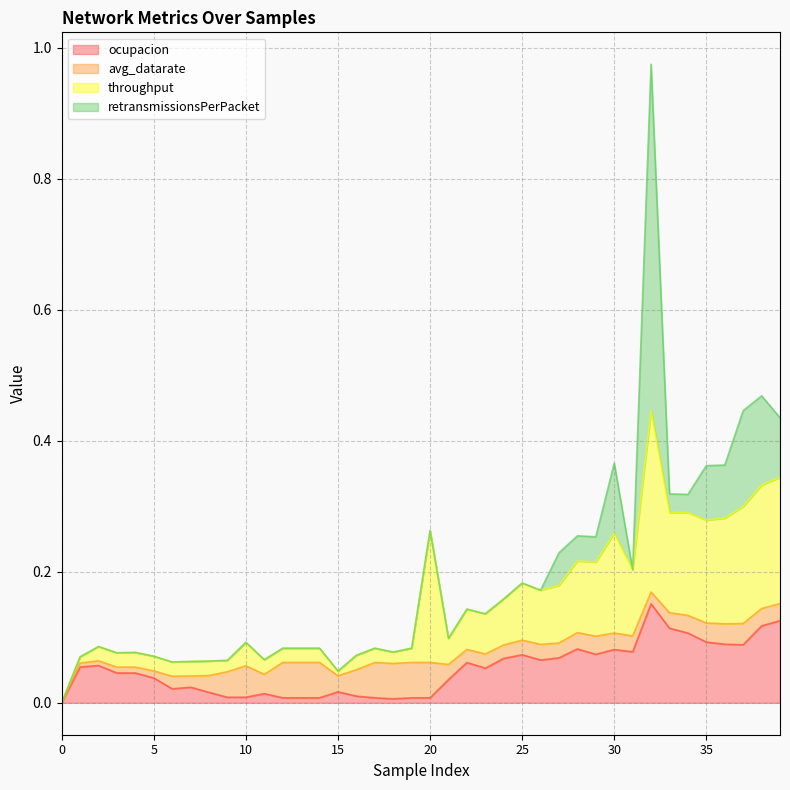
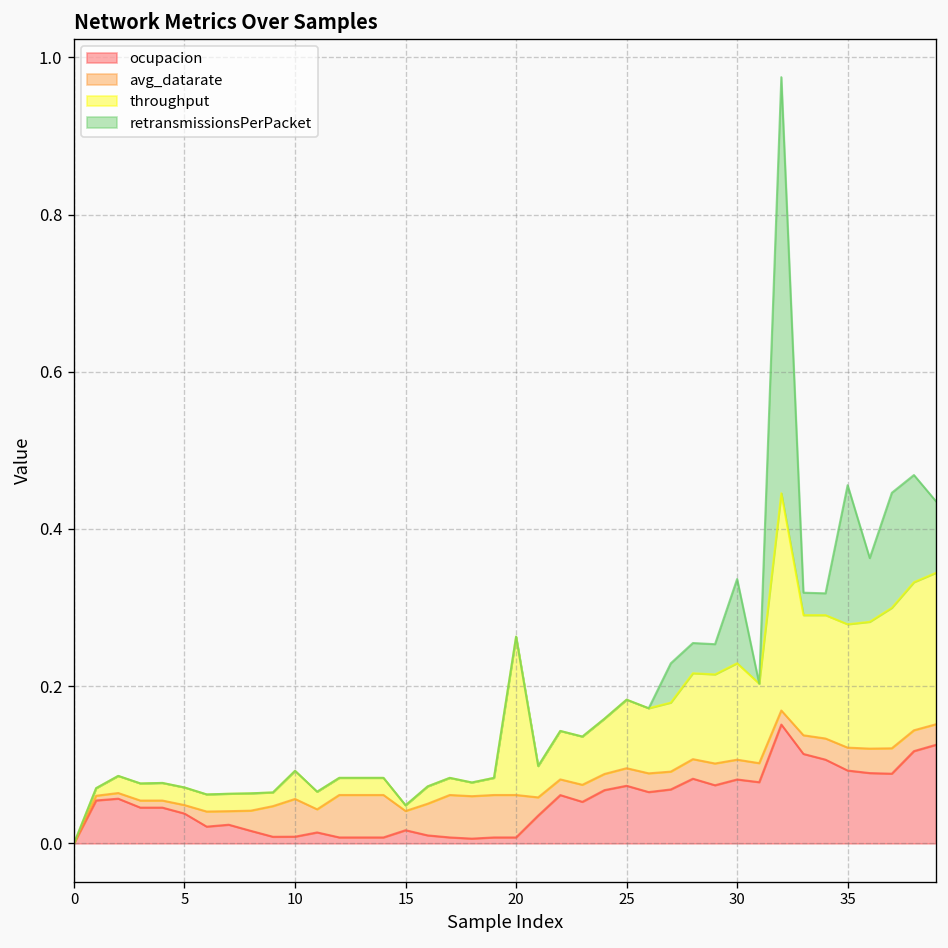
throughput, 30: 0.15 -> 0.12
retransmissionsPerPacket, 35: 0.08 -> 0.18
